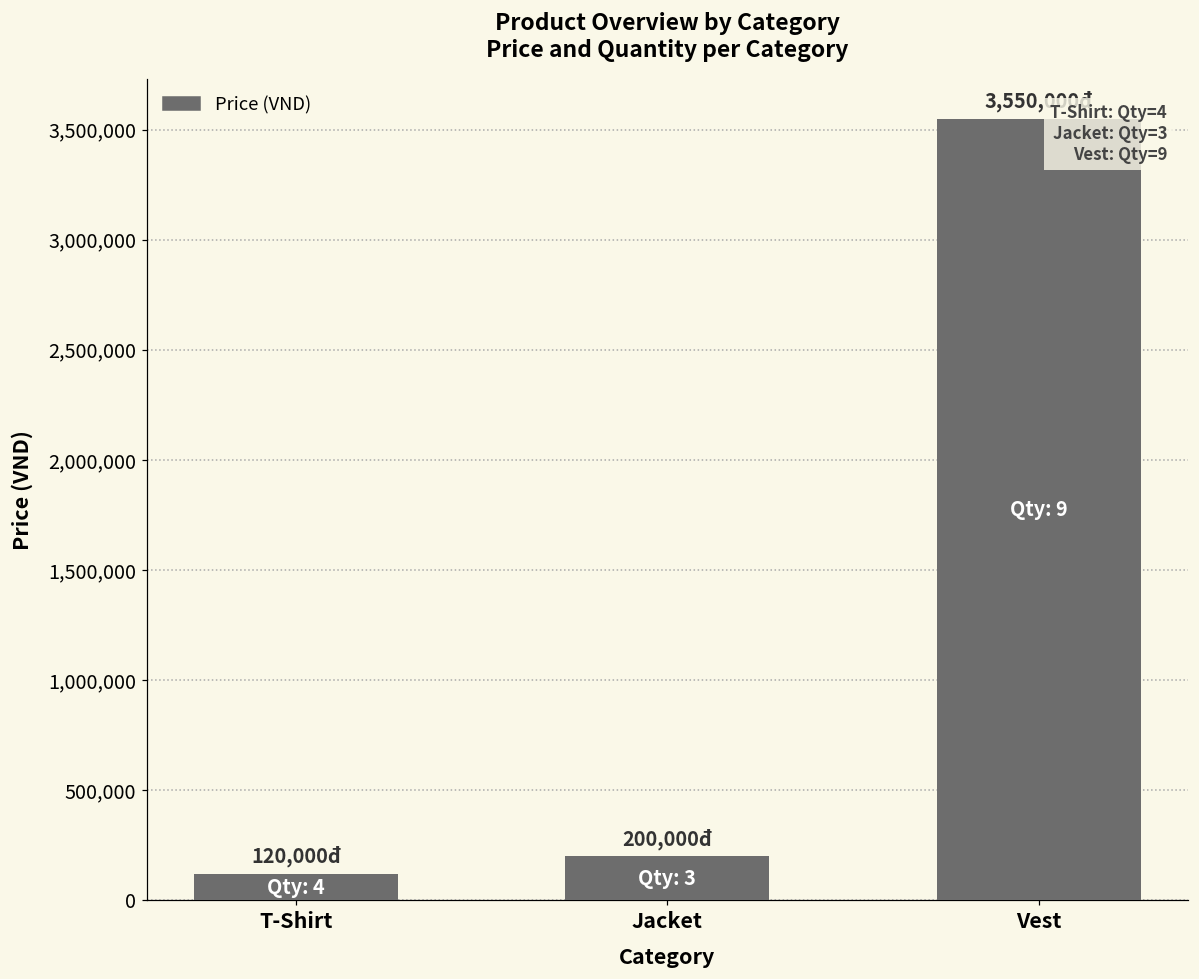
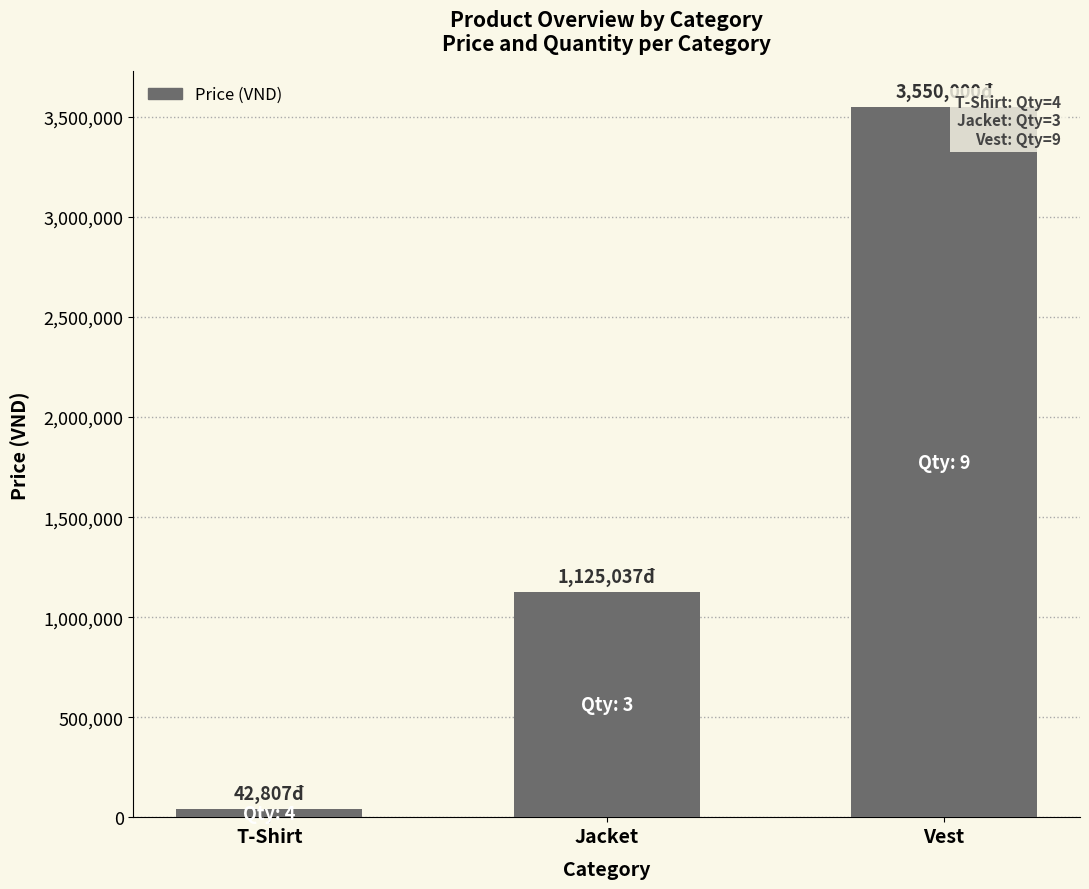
T-Shirt: 120,000đ -> 42,807đ
Jacket: 200,000đ -> 1,125,037đ
